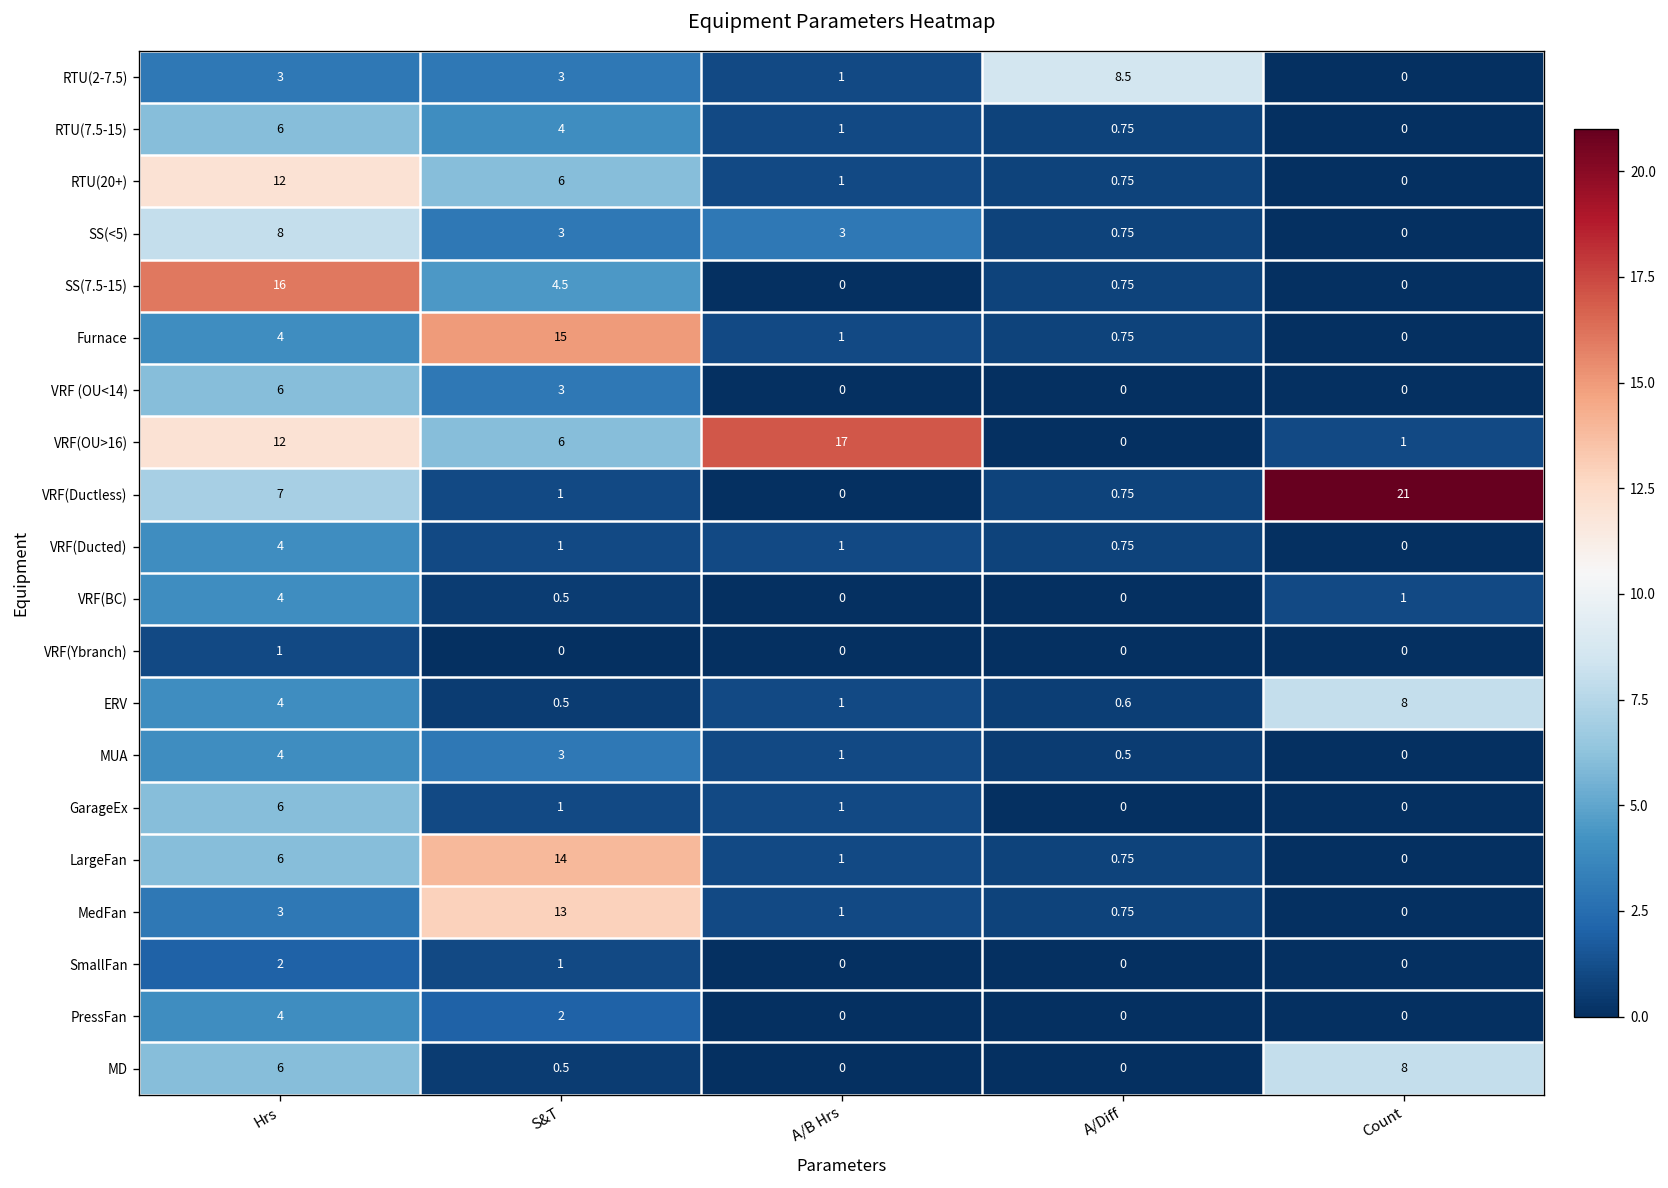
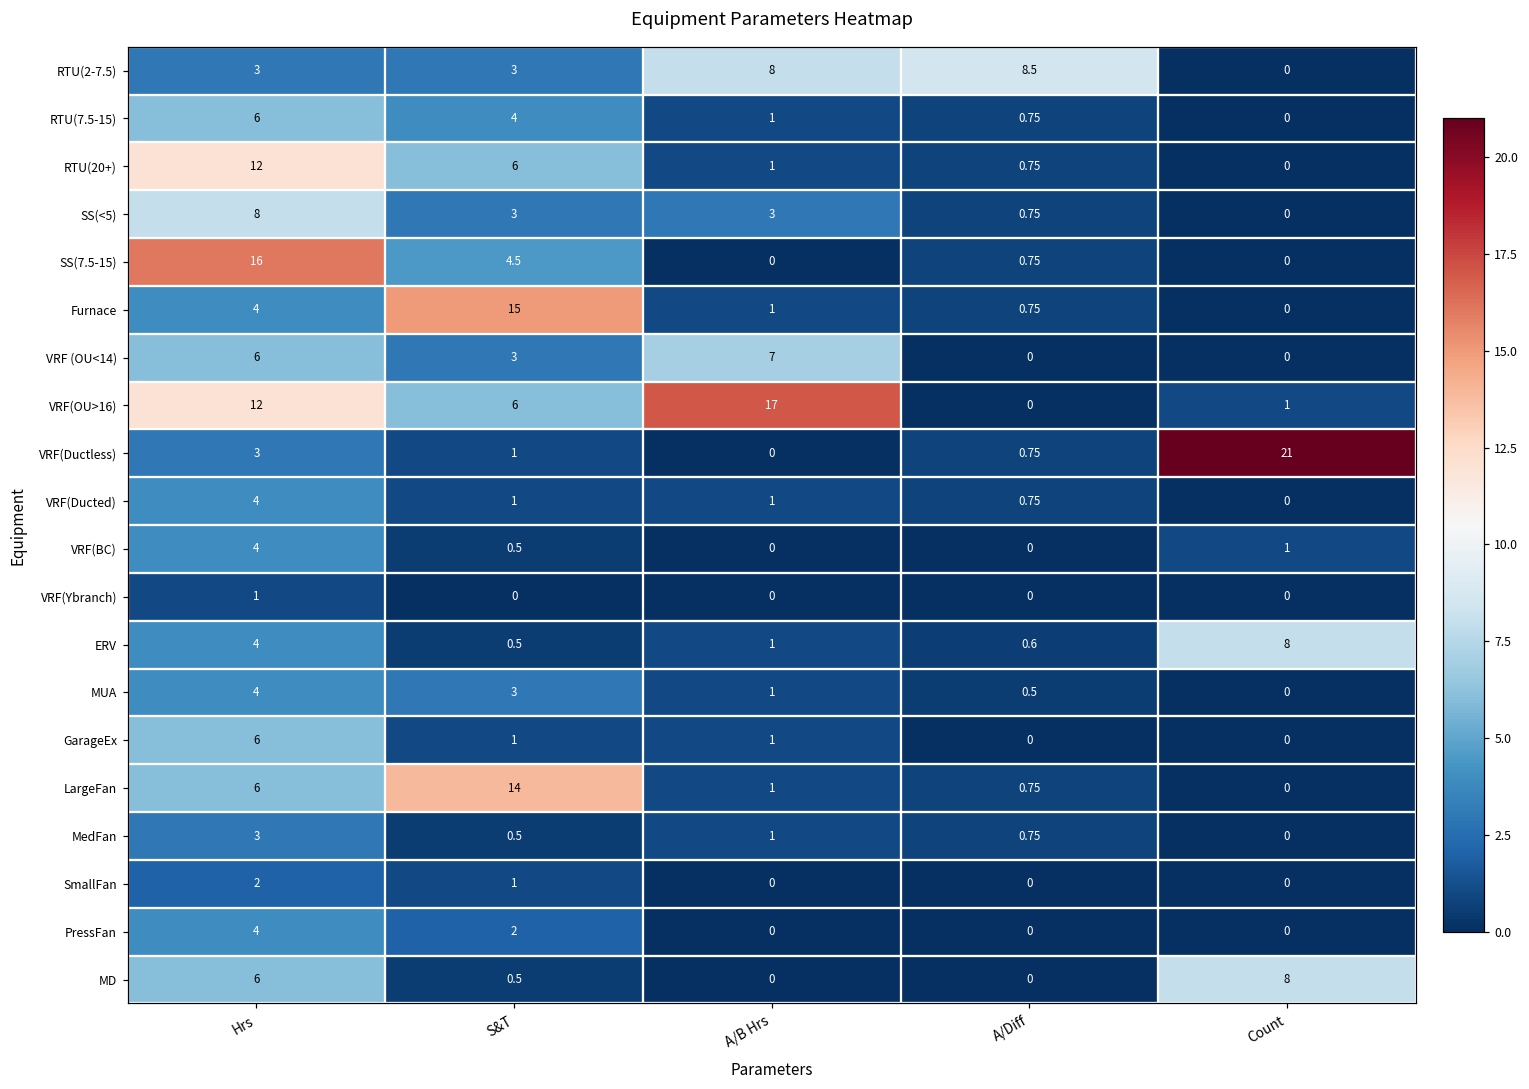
RTU(2-7.5), A/B Hrs: 1 -> 8
VRF (OU<14), A/B Hrs: 0 -> 7
VRF(Ductless), Hrs: 7 -> 3
MedFan, S&T: 13 -> 0.5
